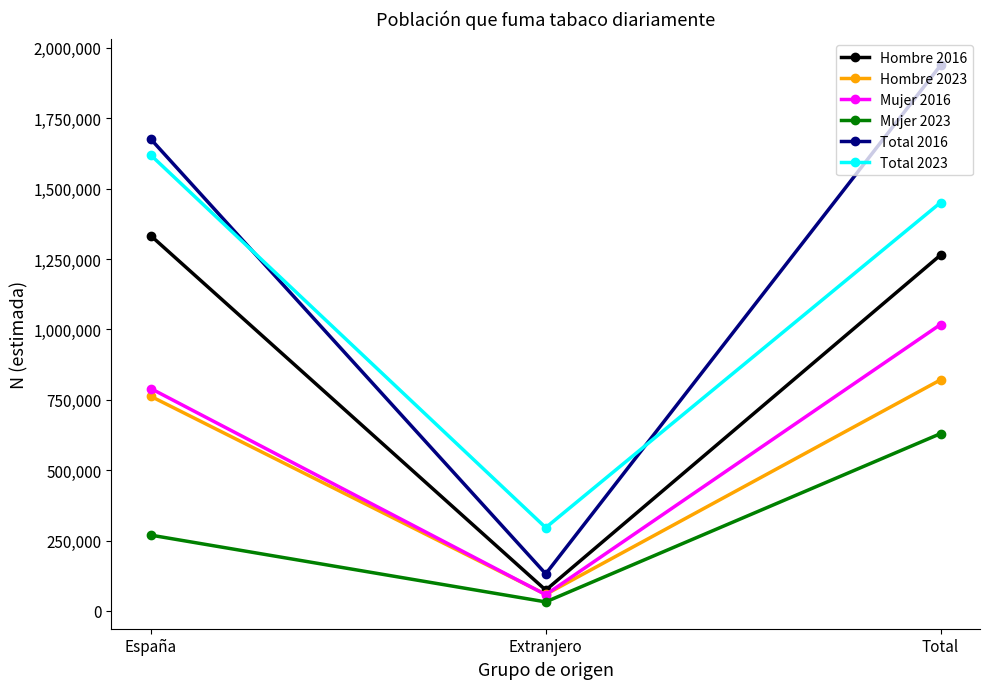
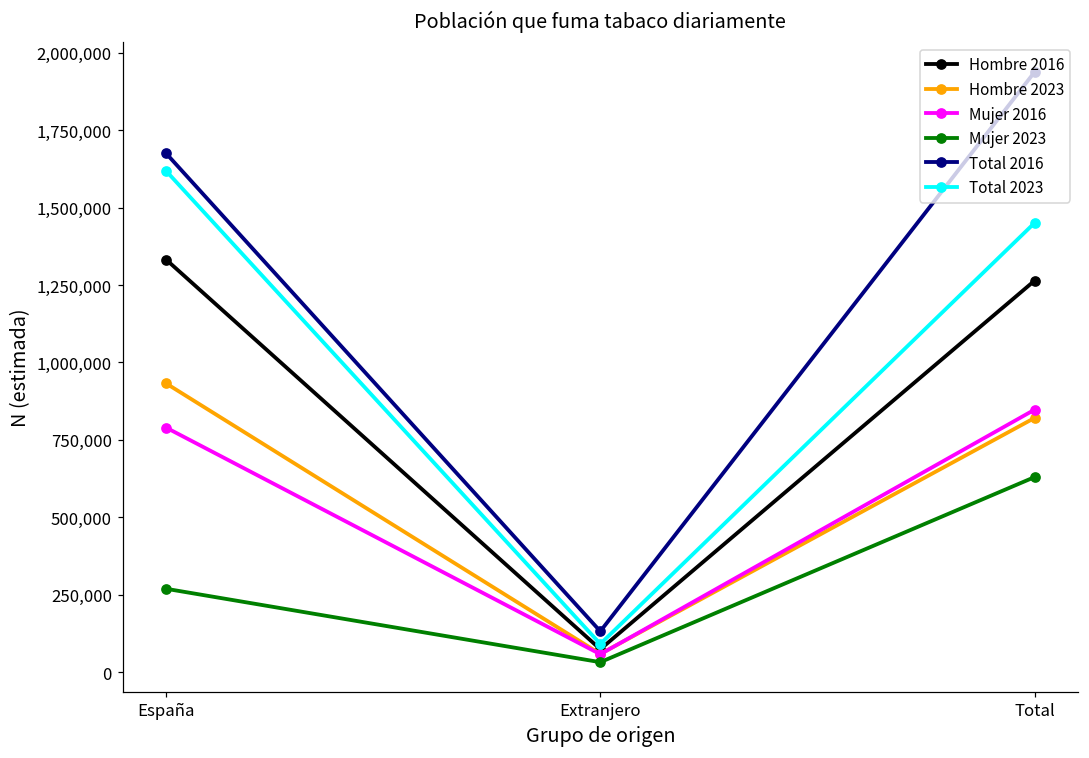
Hombre 2023, España: 760,000 -> 930,000
Total 2023, Extranjero: 300,000 -> 90,000
Mujer 2016, Total: 1,020,000 -> 850,000
